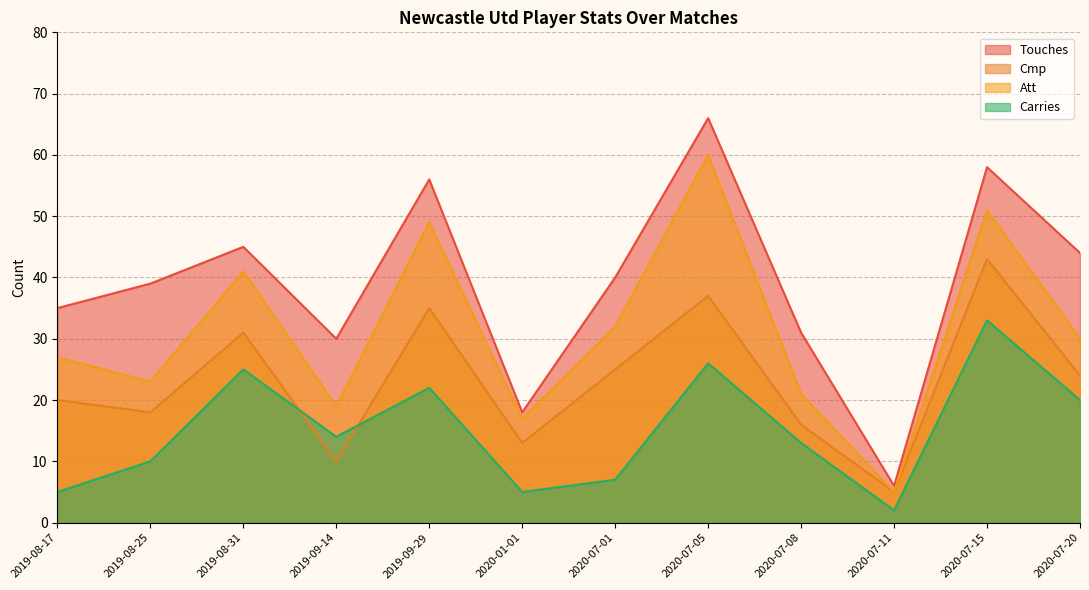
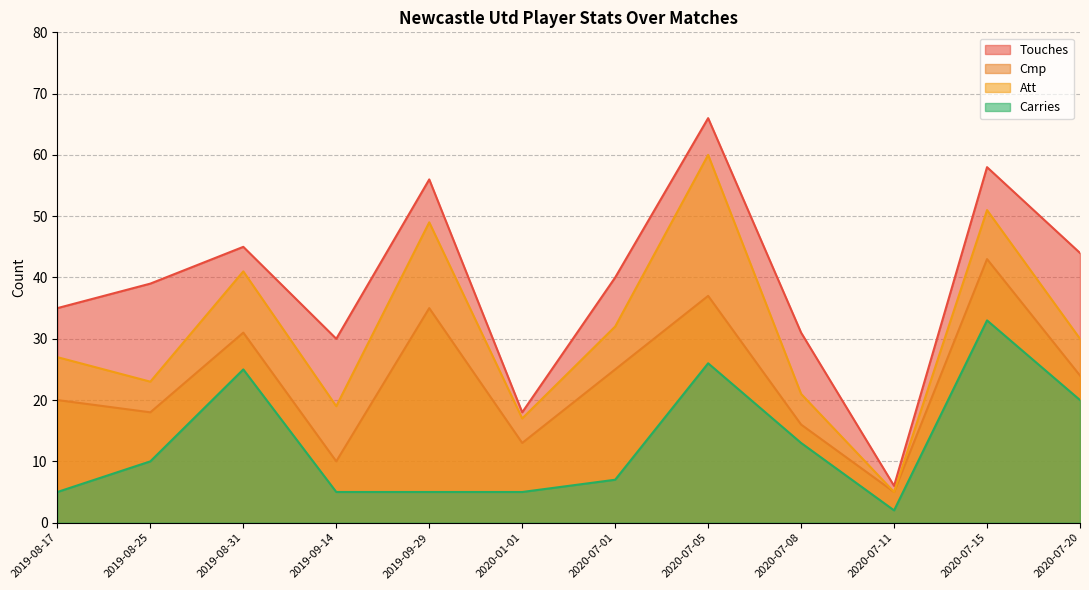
Carries, 2019-09-14: 14 -> 5
Carries, 2019-09-29: 22 -> 5
